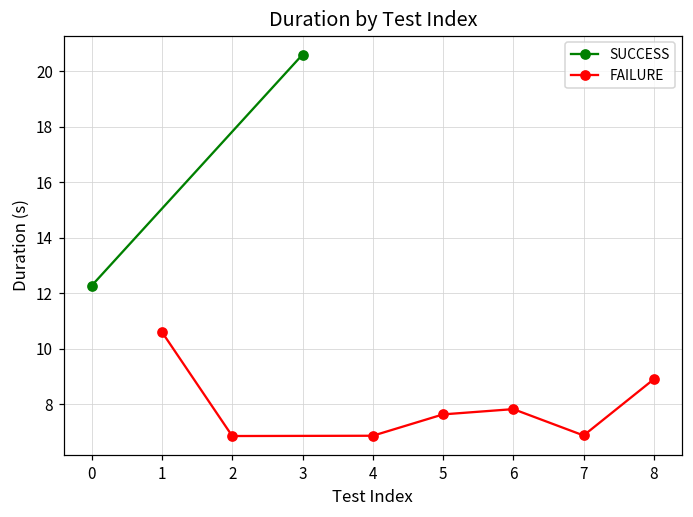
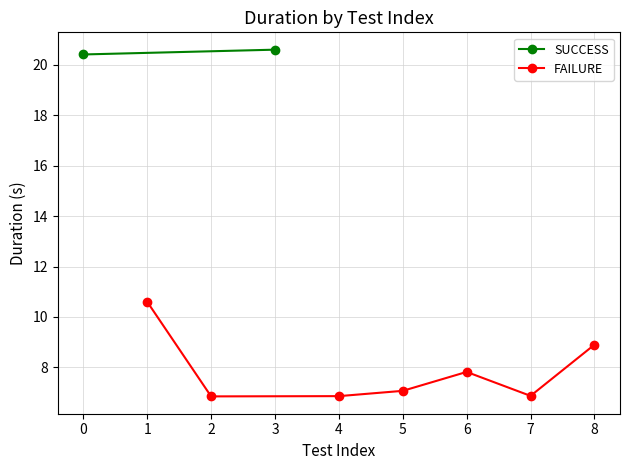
SUCCESS, 0: 12.3 -> 20.4
FAILURE, 5: 7.6 -> 7.1
